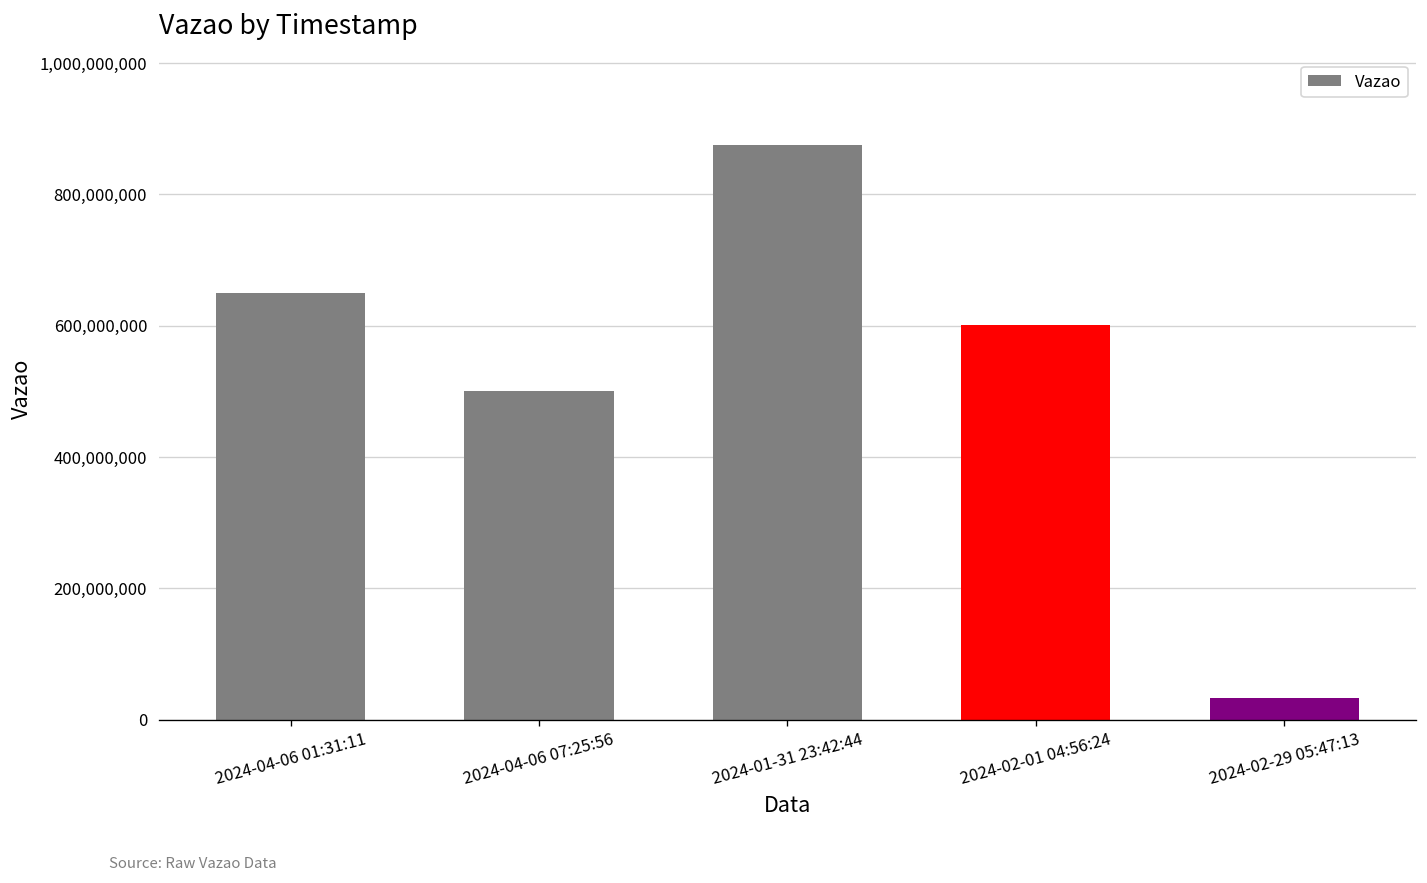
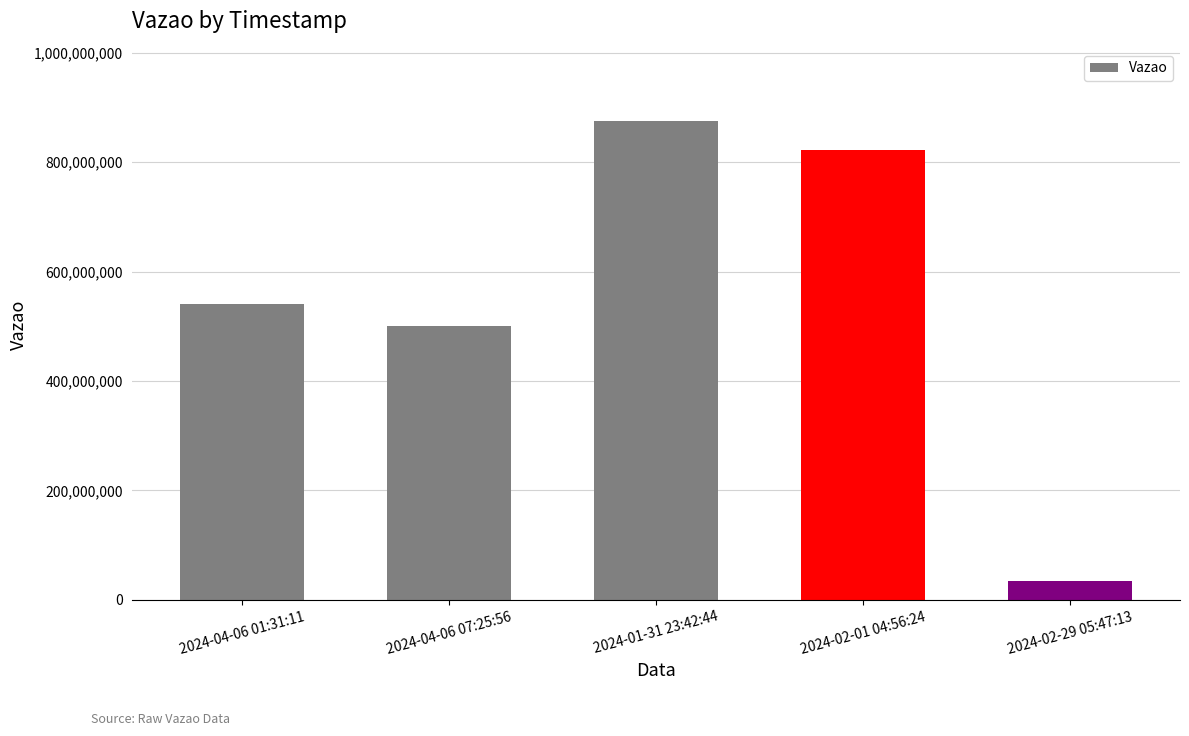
2024-04-06 01:31:11: 650,000,000 -> 540,000,000
2024-02-01 04:56:24: 600,000,000 -> 820,000,000
